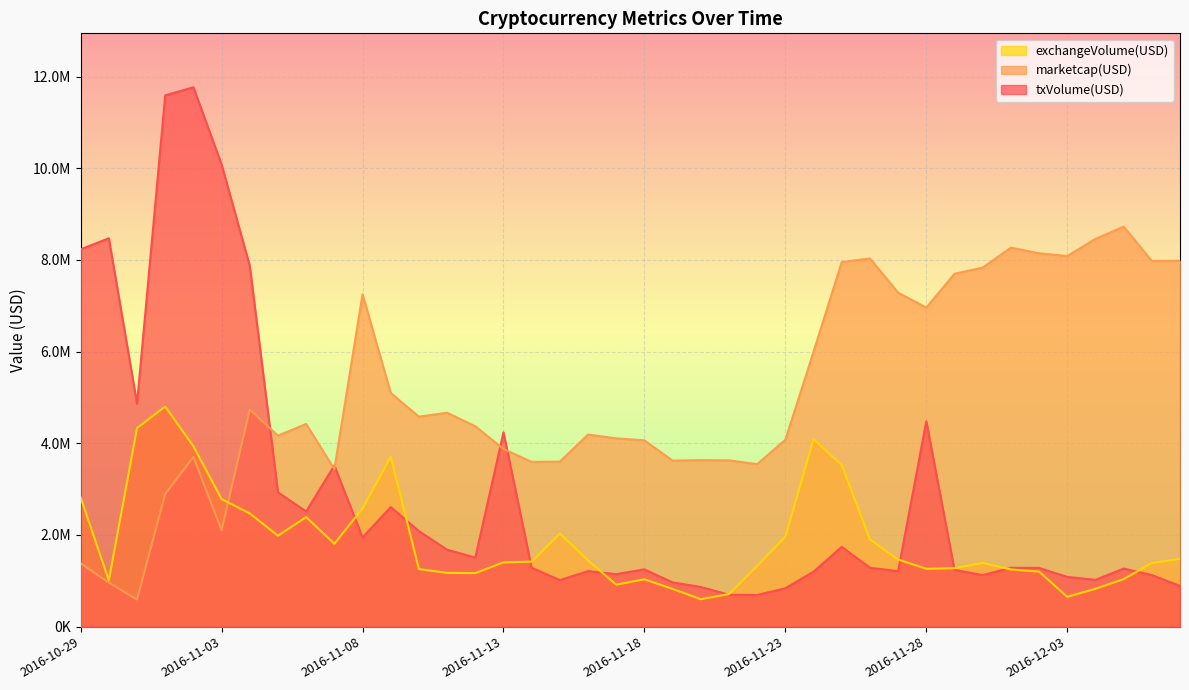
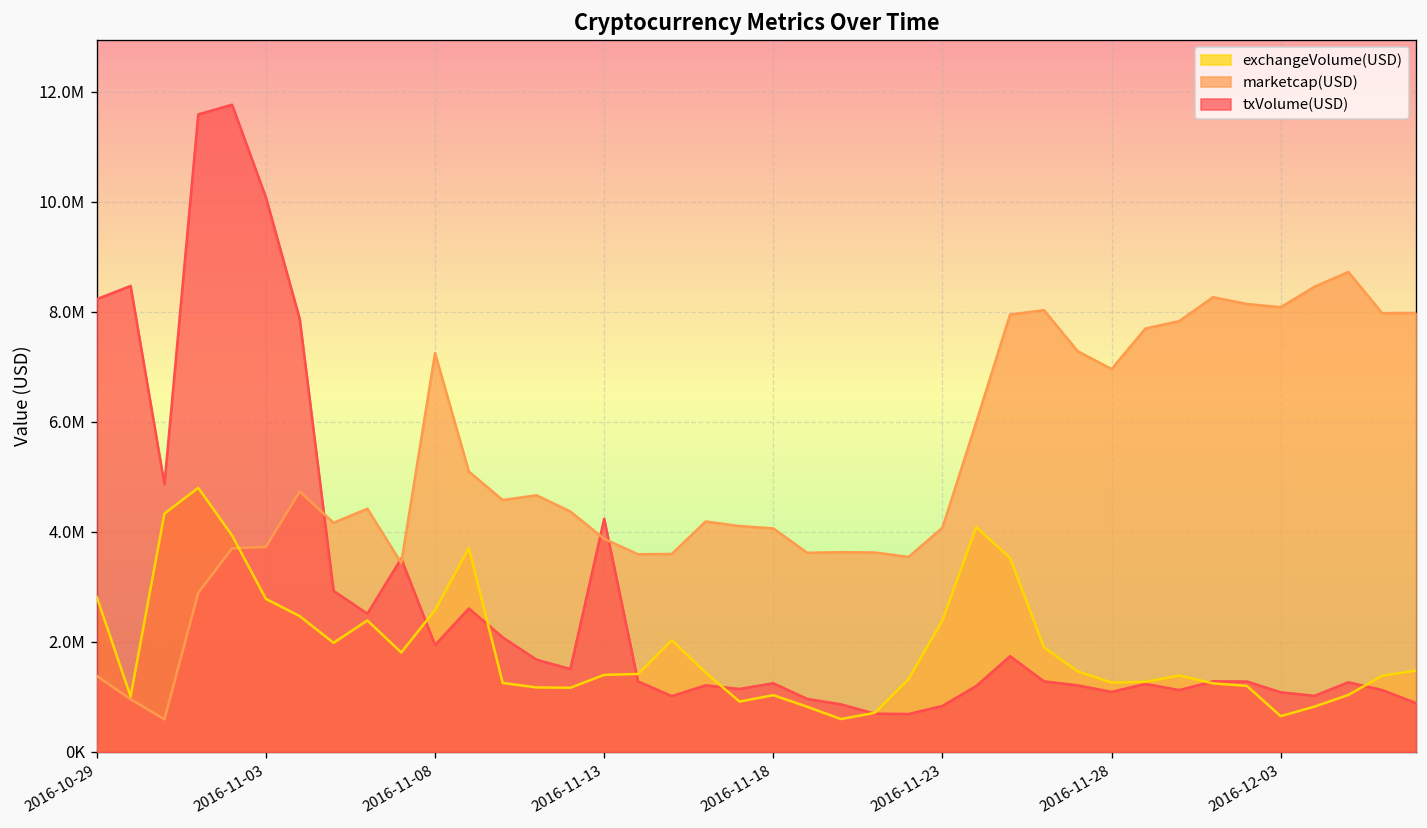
marketcap(USD), 2016-11-03: 2100000 -> 3700000
exchangeVolume(USD), 2016-11-23: 2000000 -> 2400000
txVolume(USD), 2016-11-28: 4500000 -> 1100000
